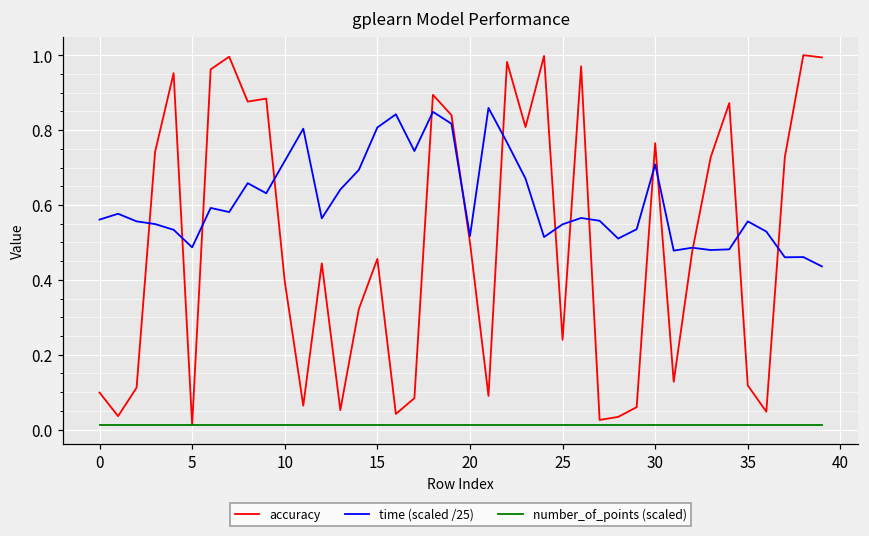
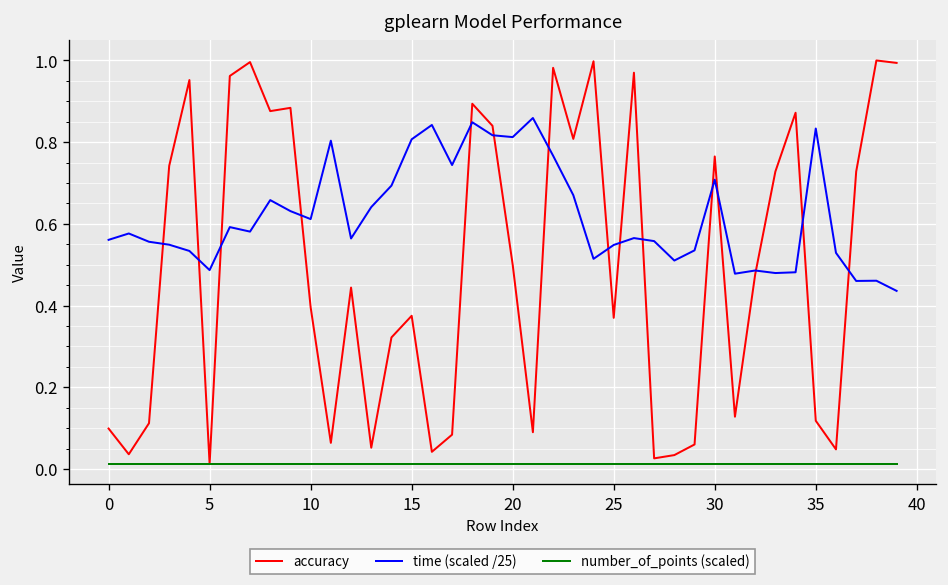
time (scaled /25), 10: 0.72 -> 0.61
accuracy, 15: 0.46 -> 0.38
time (scaled /25), 20: 0.52 -> 0.81
accuracy, 25: 0.24 -> 0.37
time (scaled /25), 35: 0.56 -> 0.83
